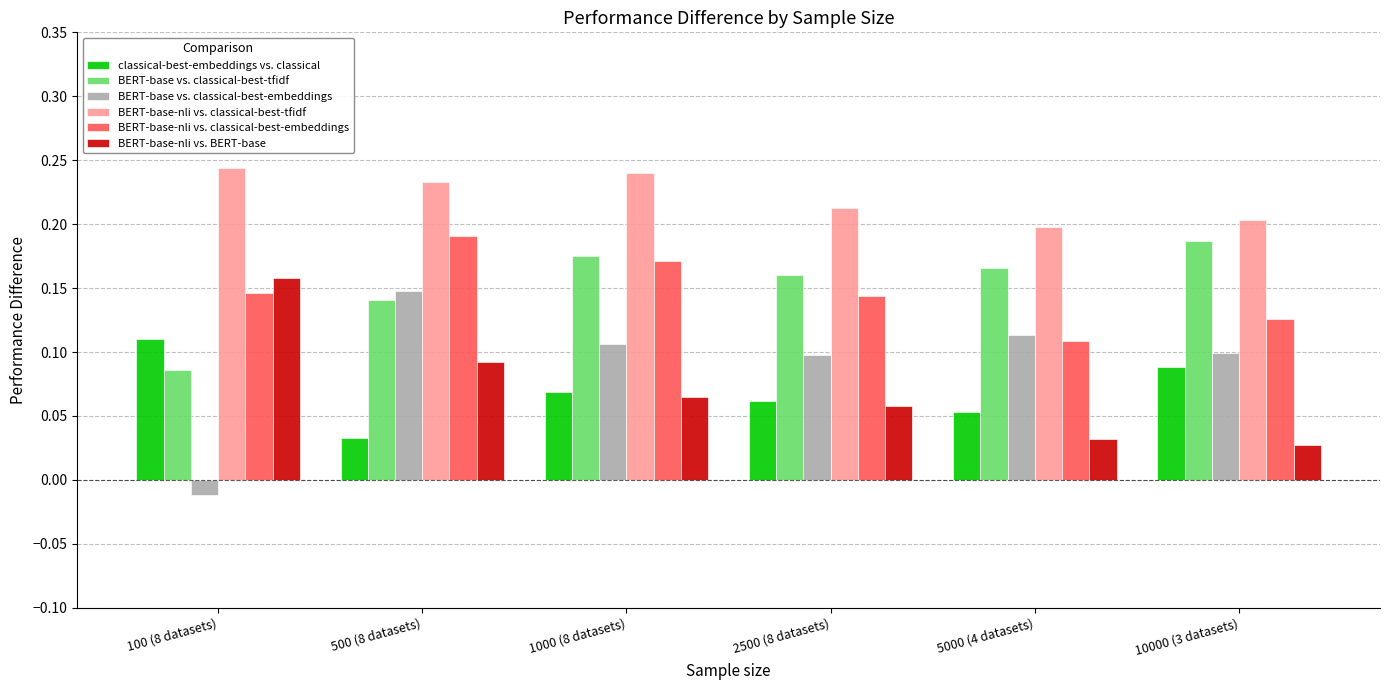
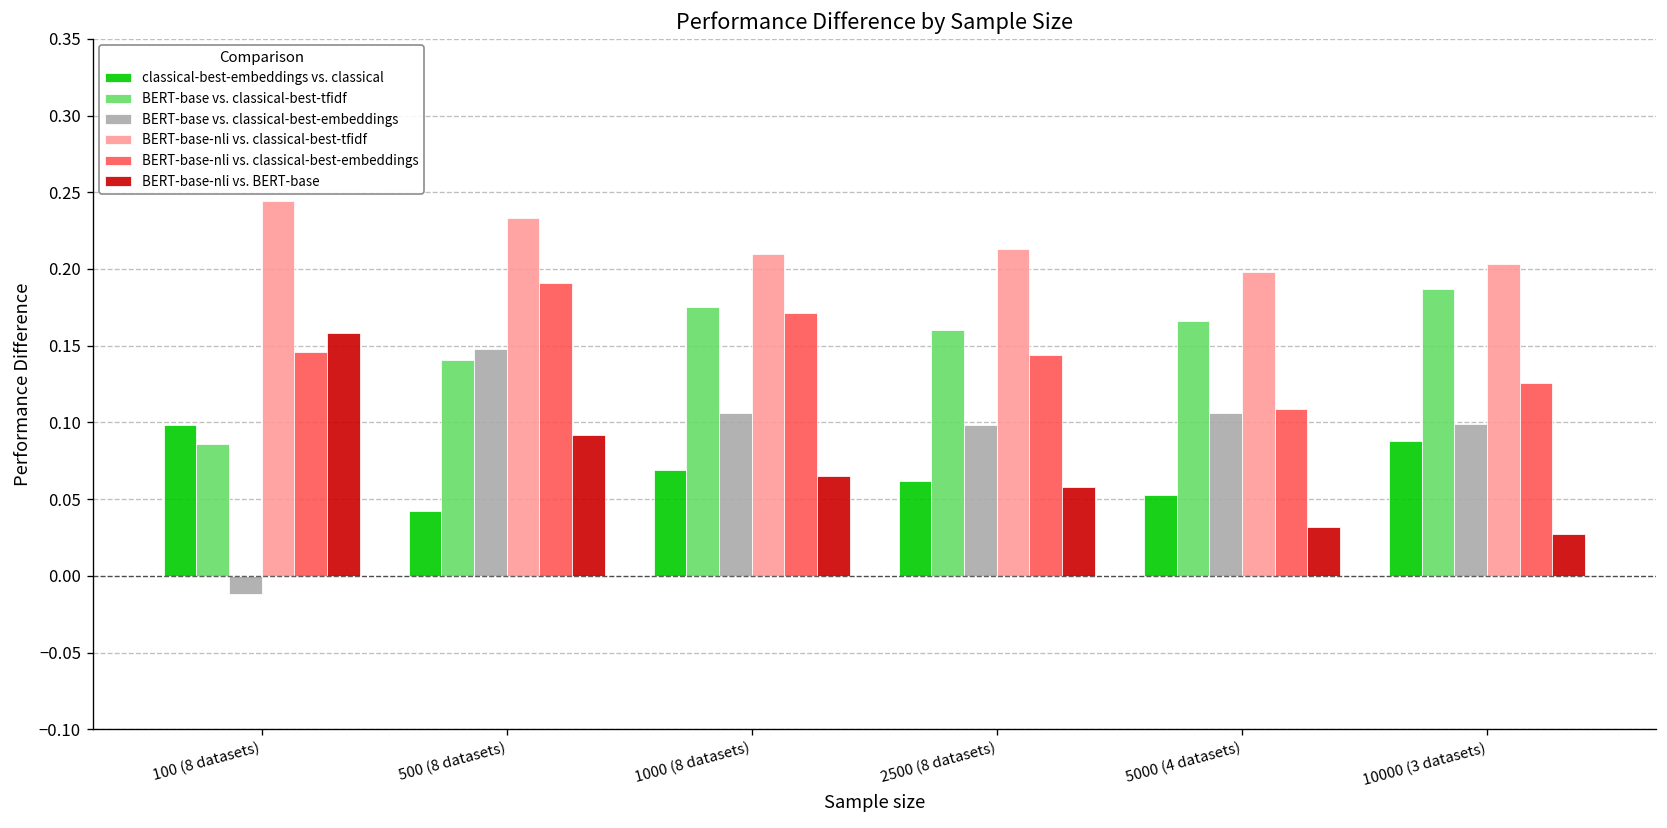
classical-best-embeddings vs. classical, 100 (8 datasets): 0.110 -> 0.098
classical-best-embeddings vs. classical, 500 (8 datasets): 0.033 -> 0.042
BERT-base-nli vs. classical-best-tfidf, 1000 (8 datasets): 0.24 -> 0.21
BERT-base vs. classical-best-embeddings, 5000 (4 datasets): 0.113 -> 0.106
